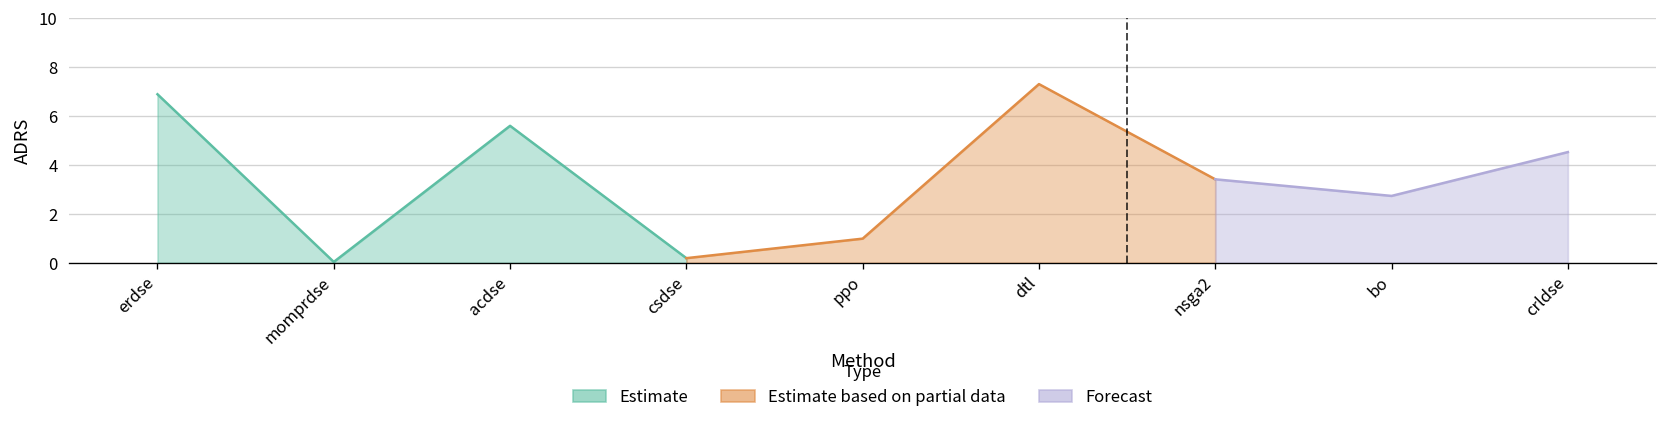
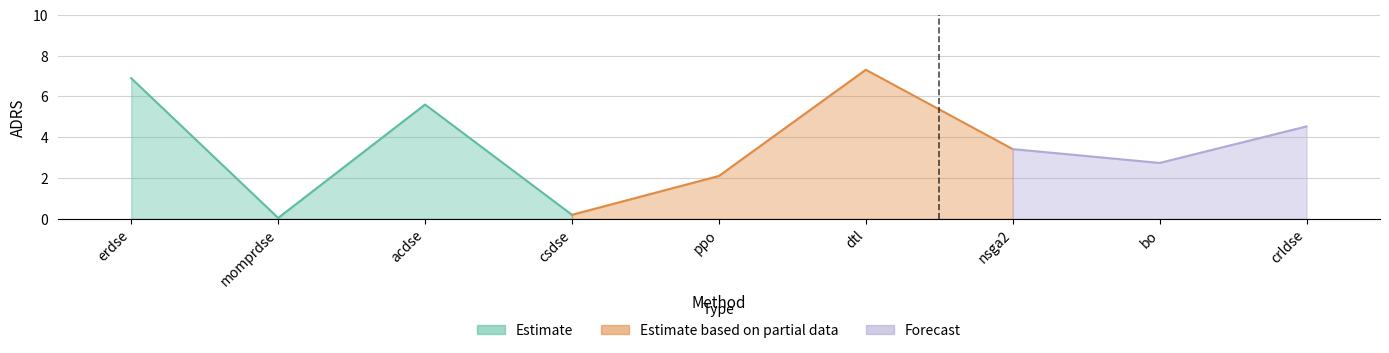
Estimate based on partial data, ppo: 1.0 -> 2.1
